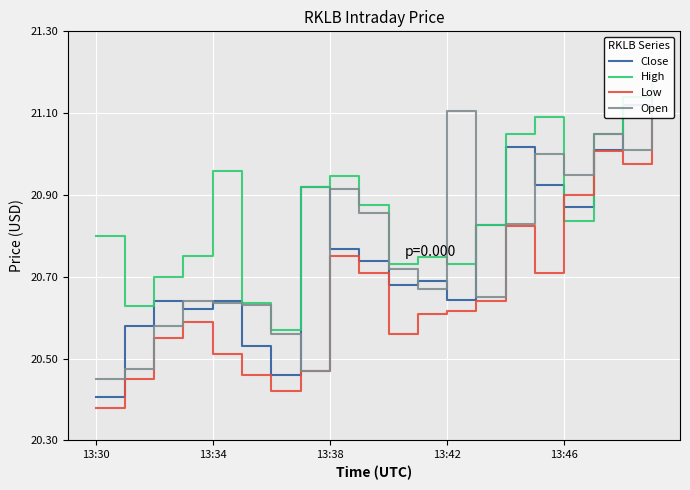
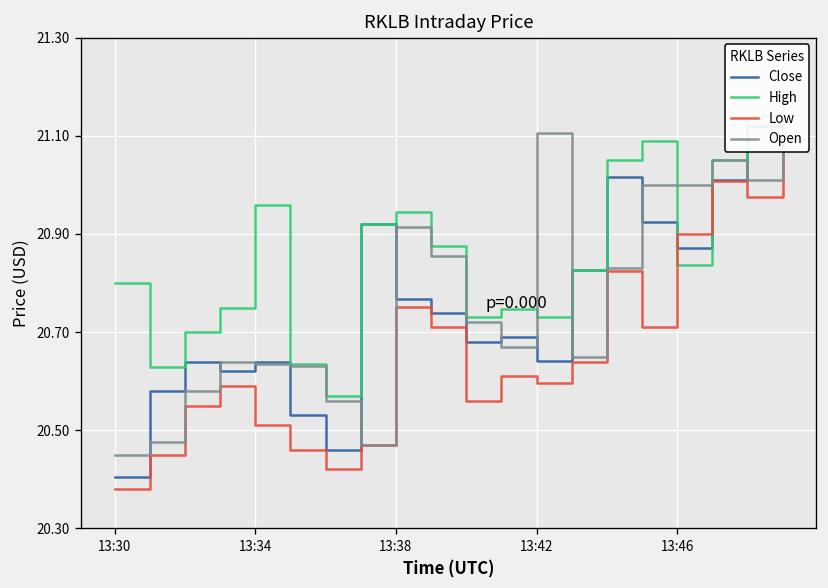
Low, 13:42: 20.62 -> 20.60
Open, 13:46: 20.95 -> 21.00
